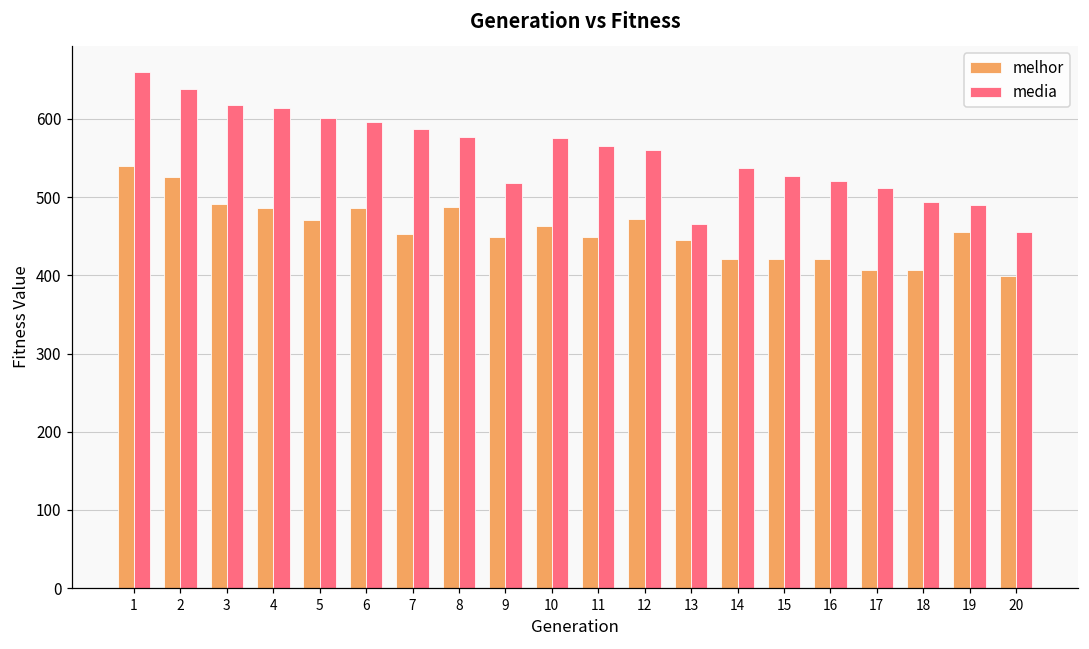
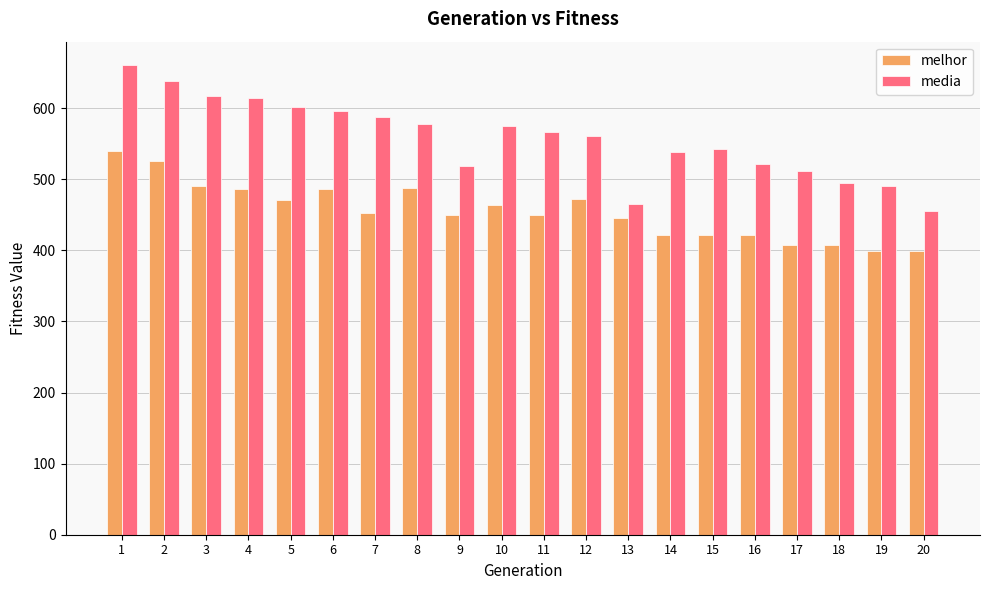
media, 15: 530 -> 540
melhor, 19: 460 -> 400
